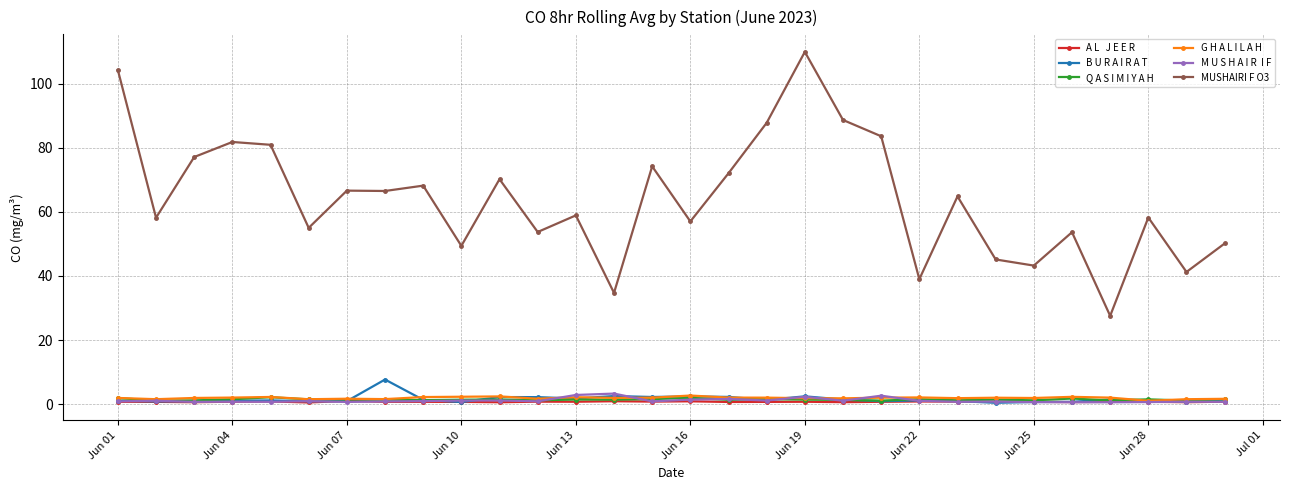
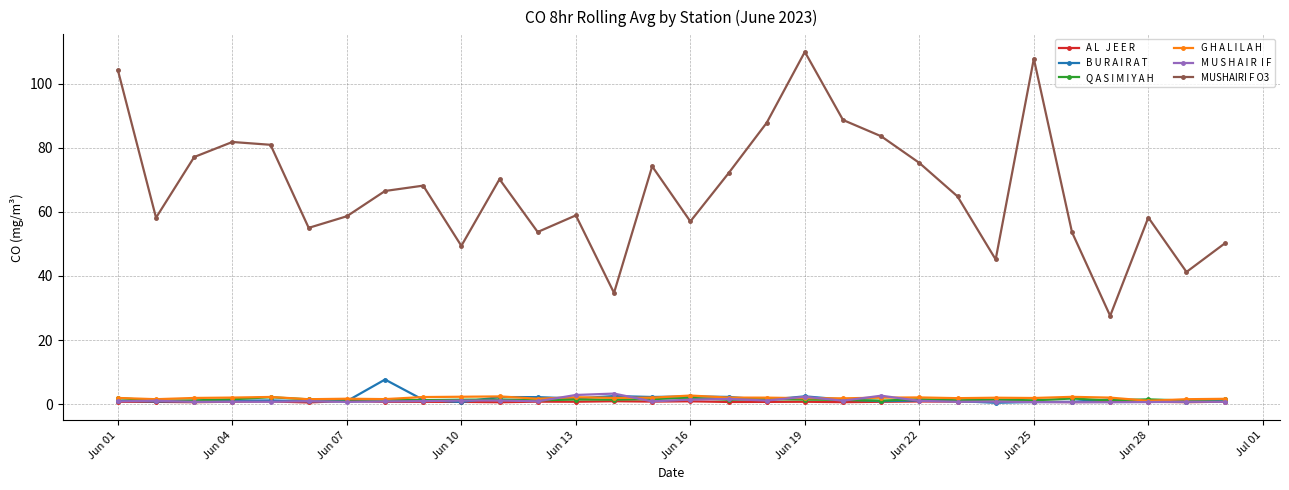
MUSHAIRI F O3, Jun 07: 67 -> 59
MUSHAIRI F O3, Jun 22: 39 -> 75
MUSHAIRI F O3, Jun 25: 43 -> 108
